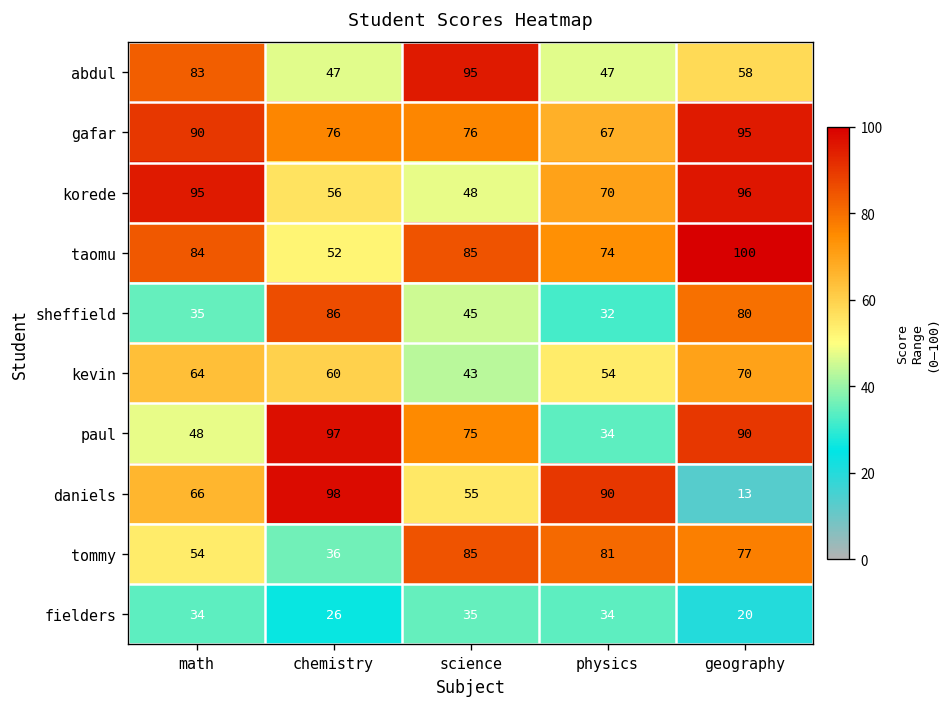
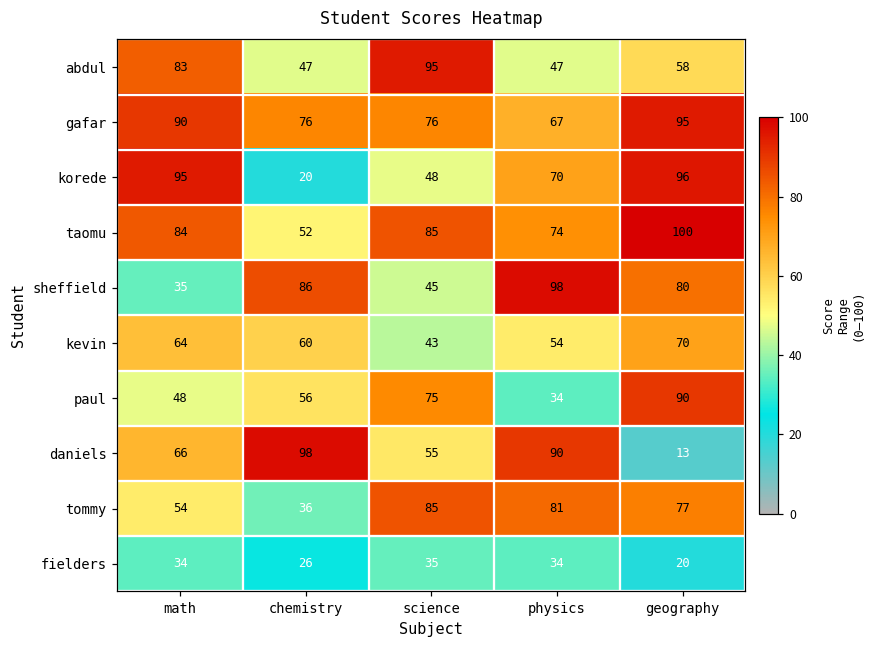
korede, chemistry: 56 -> 20
sheffield, physics: 32 -> 98
paul, chemistry: 97 -> 56
